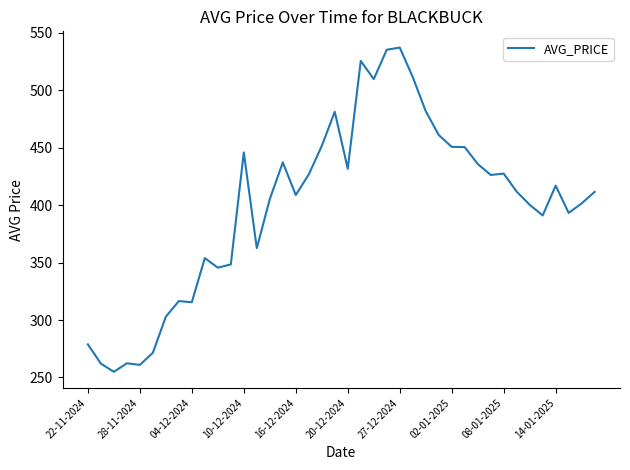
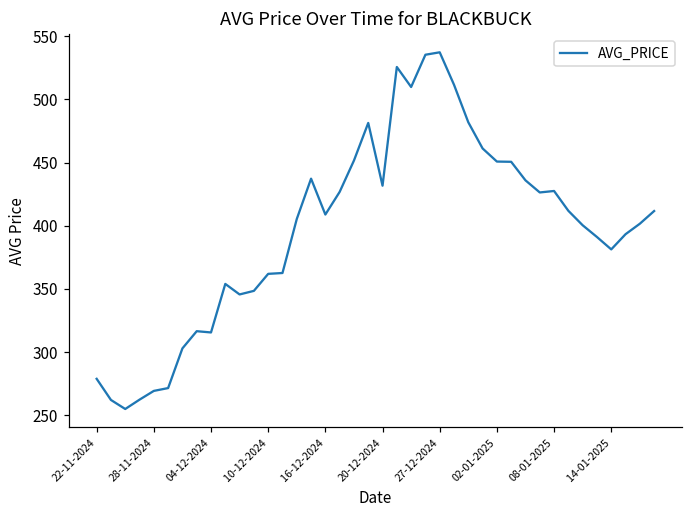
28-11-2024: 261 -> 269
10-12-2024: 446 -> 362
14-01-2025: 417 -> 381
